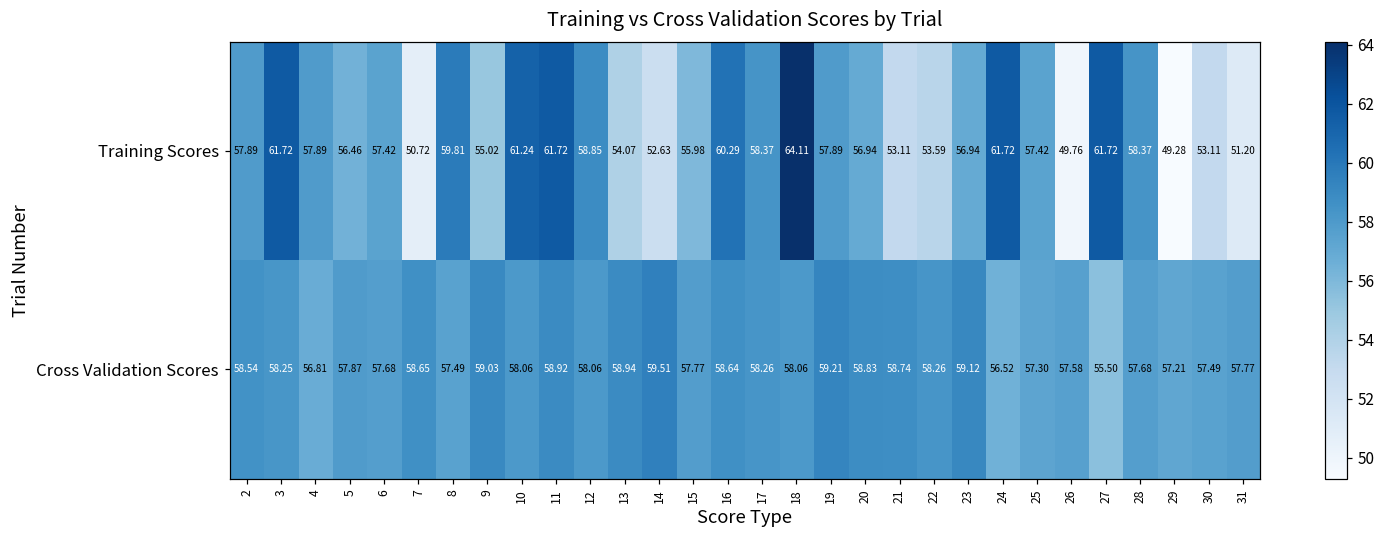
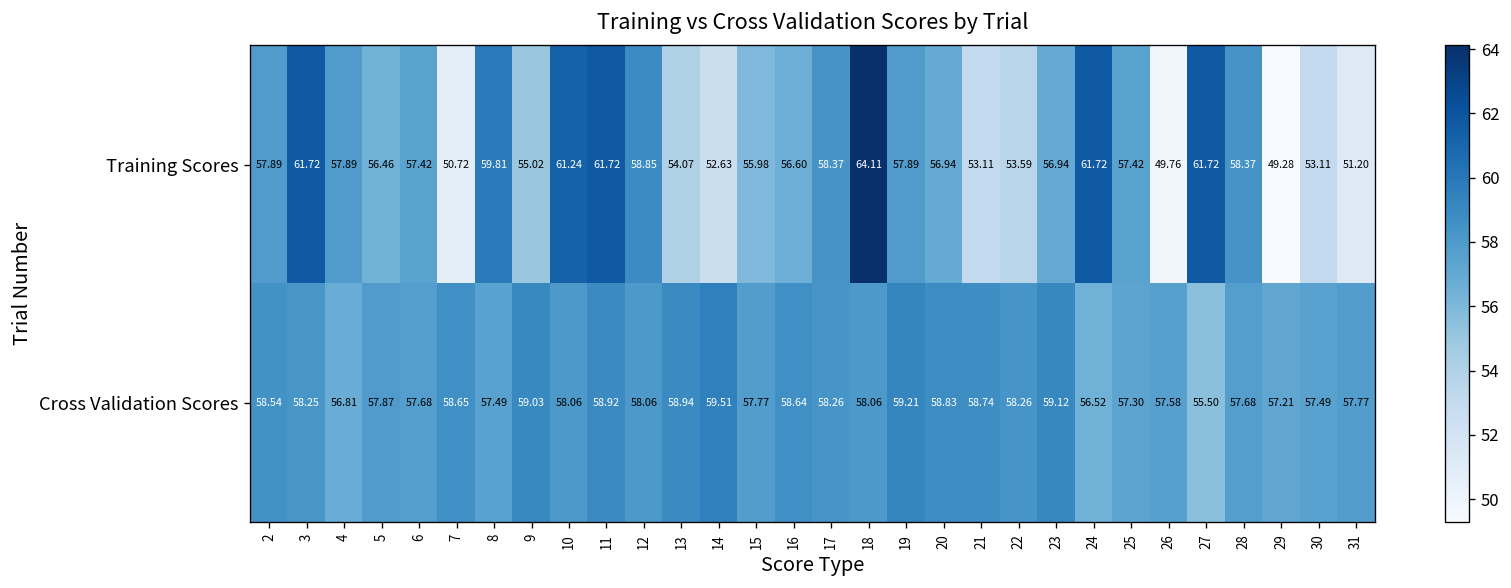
Training Scores, 16: 60.29 -> 56.60
